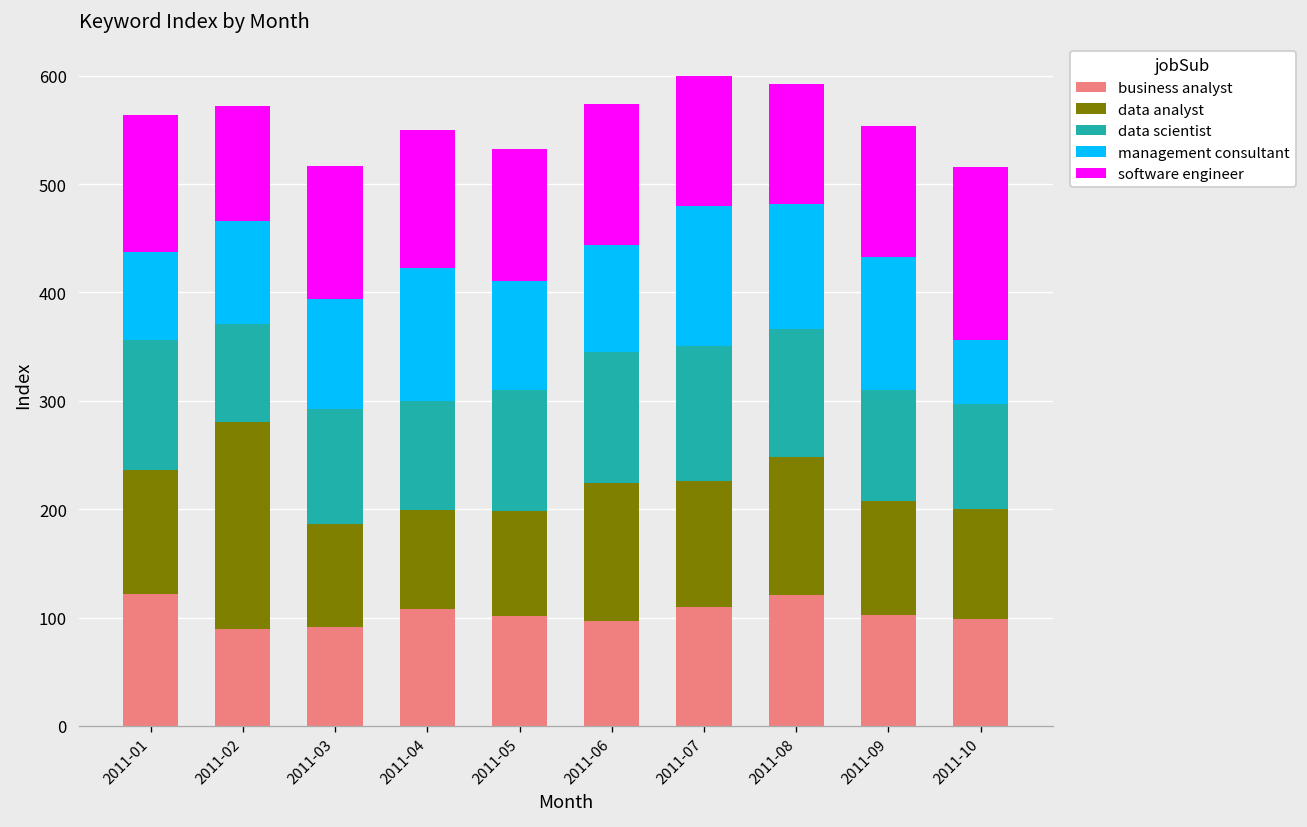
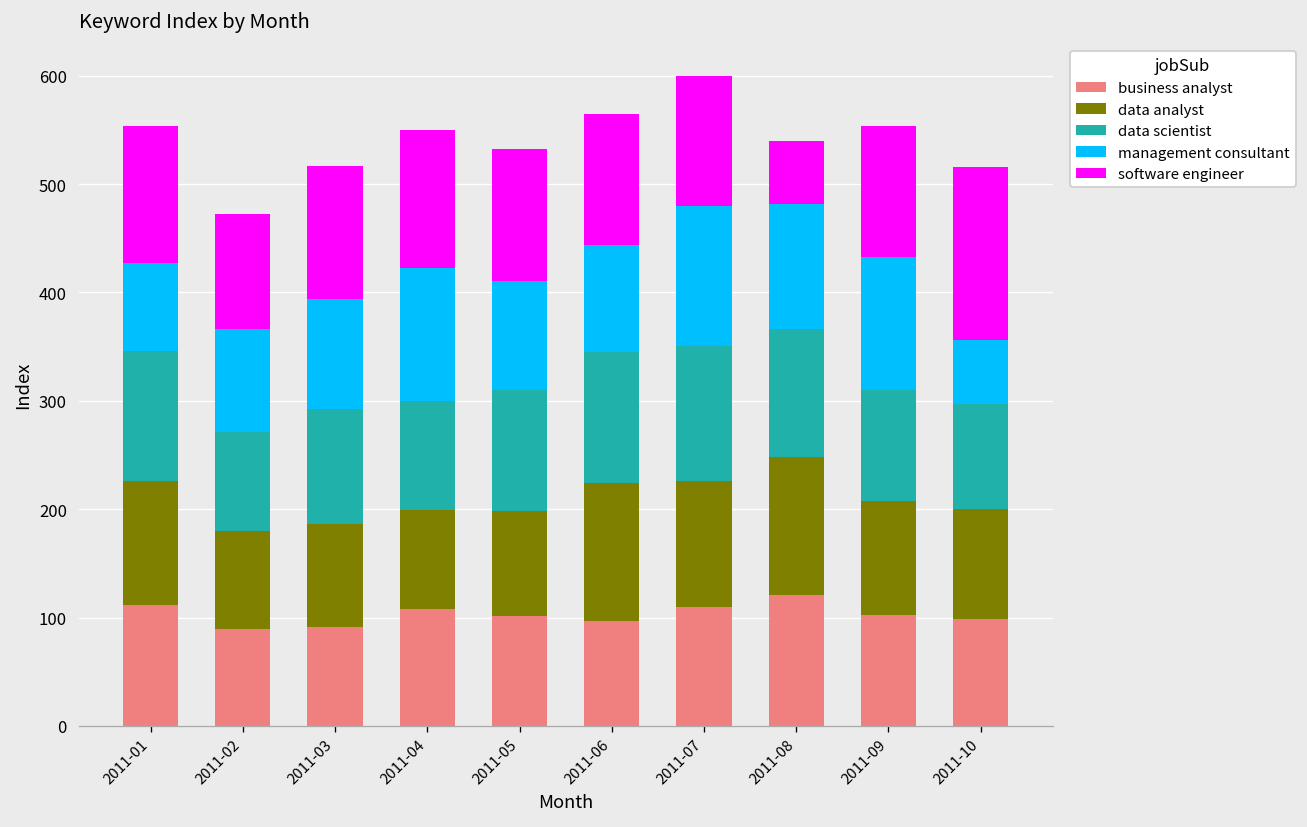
business analyst, 2011-01: 120 -> 110
data analyst, 2011-02: 190 -> 90
software engineer, 2011-06: 130 -> 120
software engineer, 2011-08: 110 -> 60
